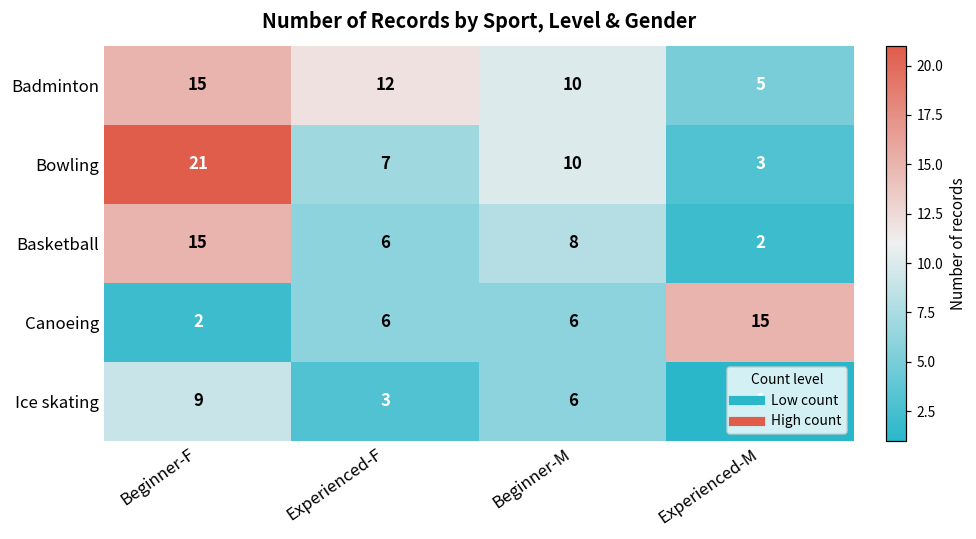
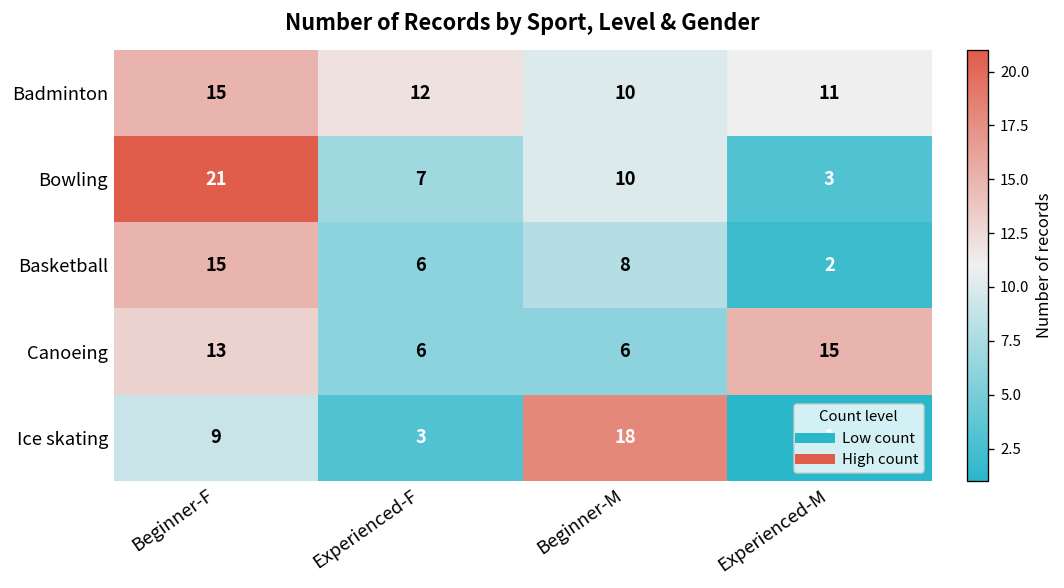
Badminton, Experienced-M: 5 -> 11
Canoeing, Beginner-F: 2 -> 13
Ice skating, Beginner-M: 6 -> 18
